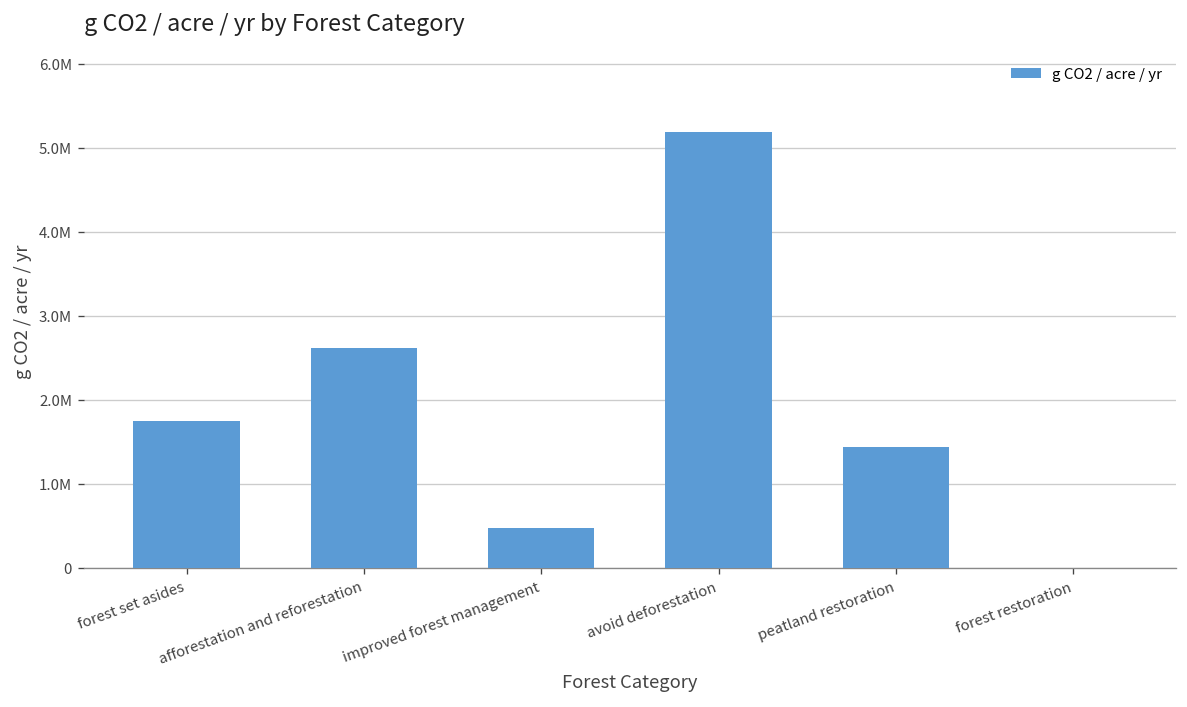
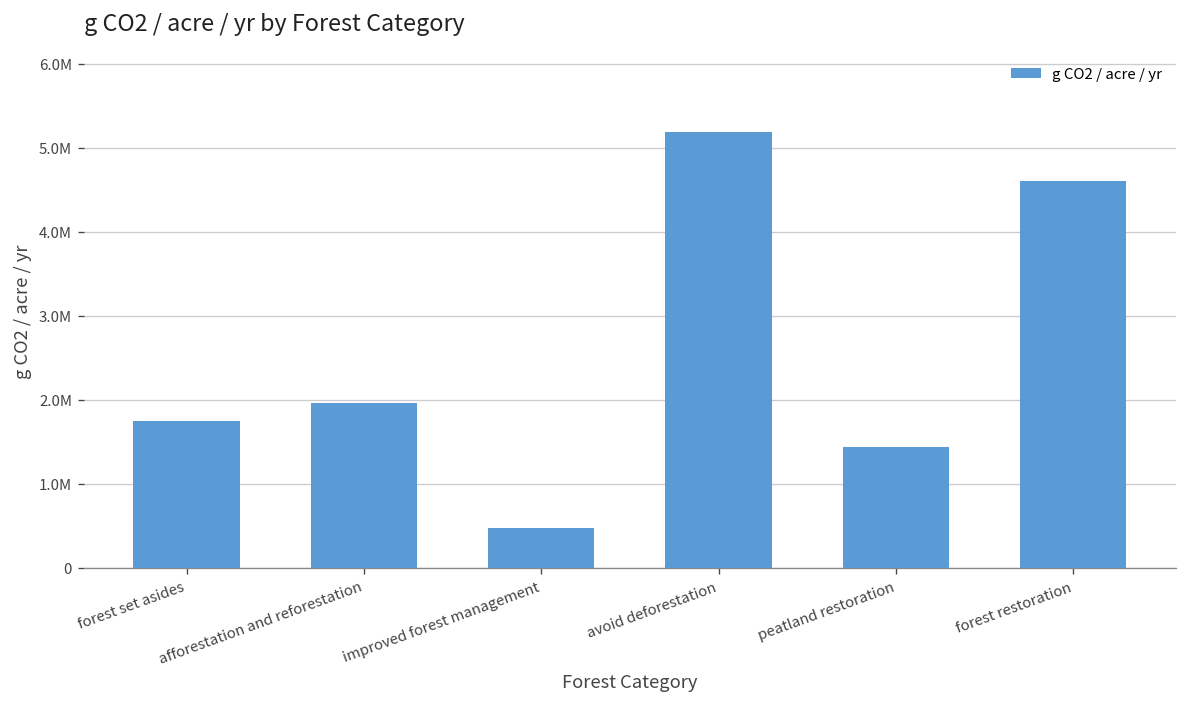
afforestation and reforestation: 2600000 -> 2000000
forest restoration: 0 -> 4600000
